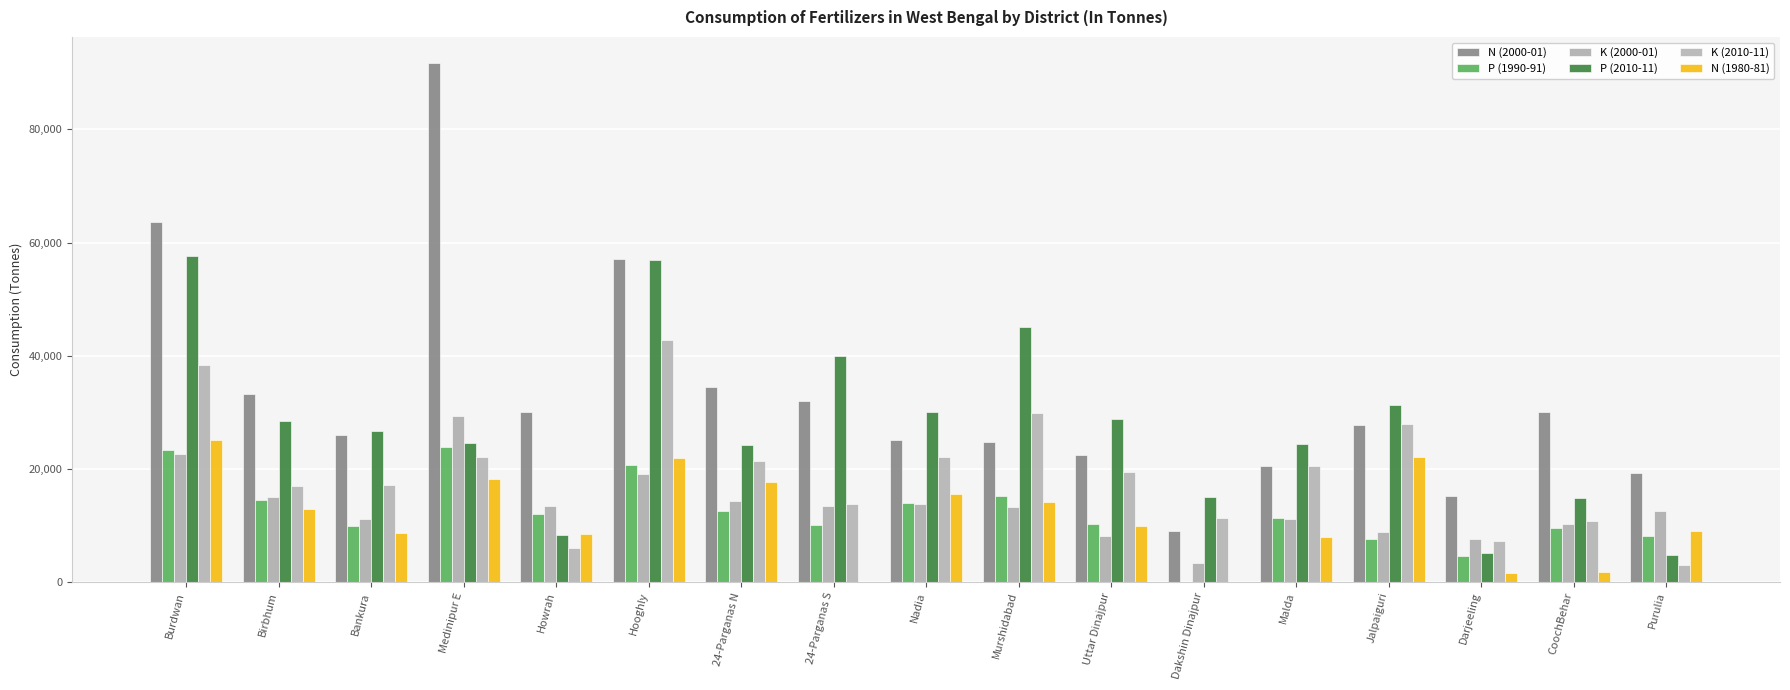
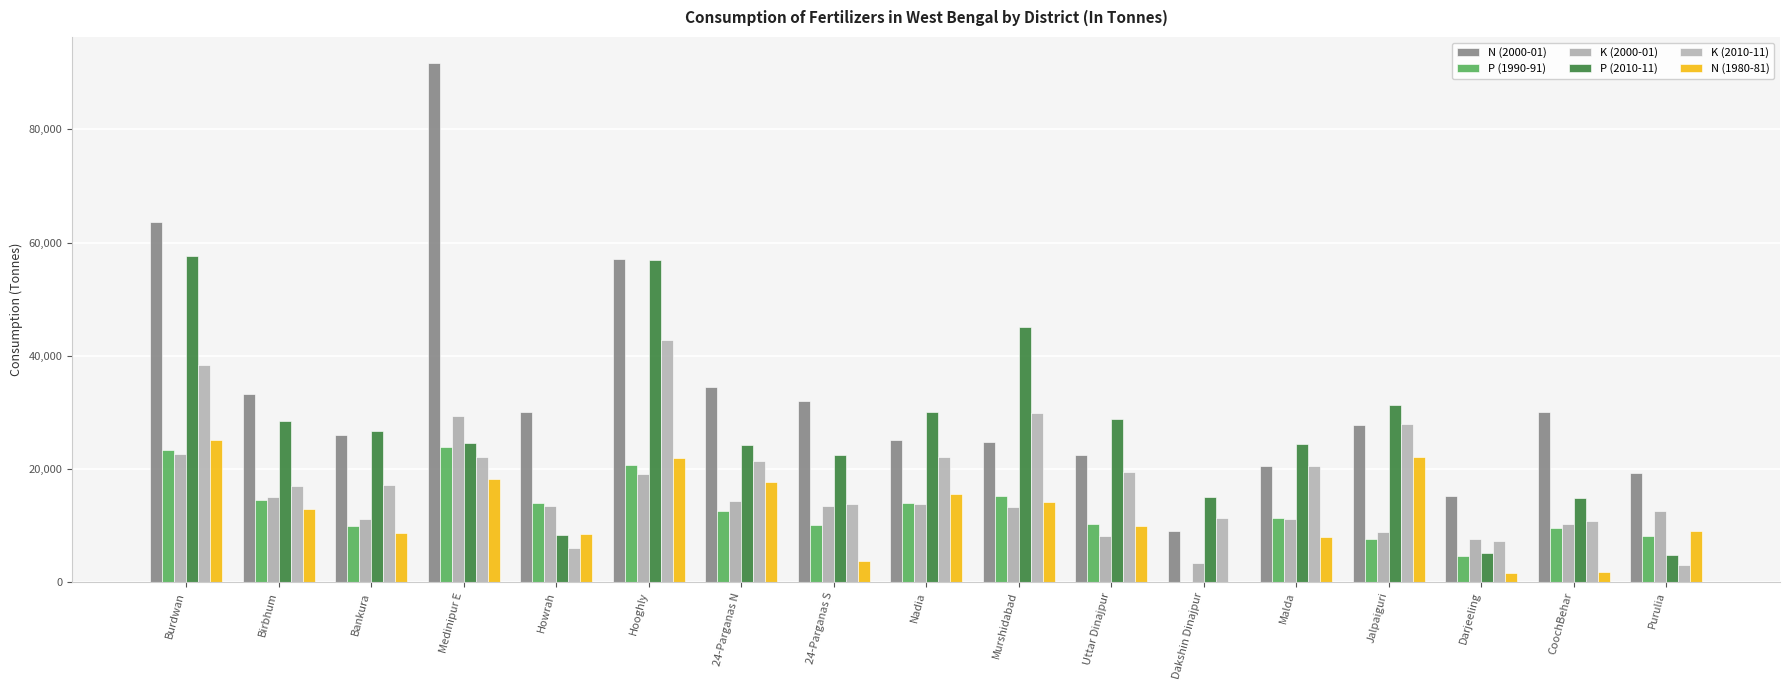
P (1990-91), Howrah: 12,000 -> 14,000
P (2010-11), 24-Parganas S: 40,000 -> 22,000
N (1980-81), 24-Parganas S: 0 -> 4,000
